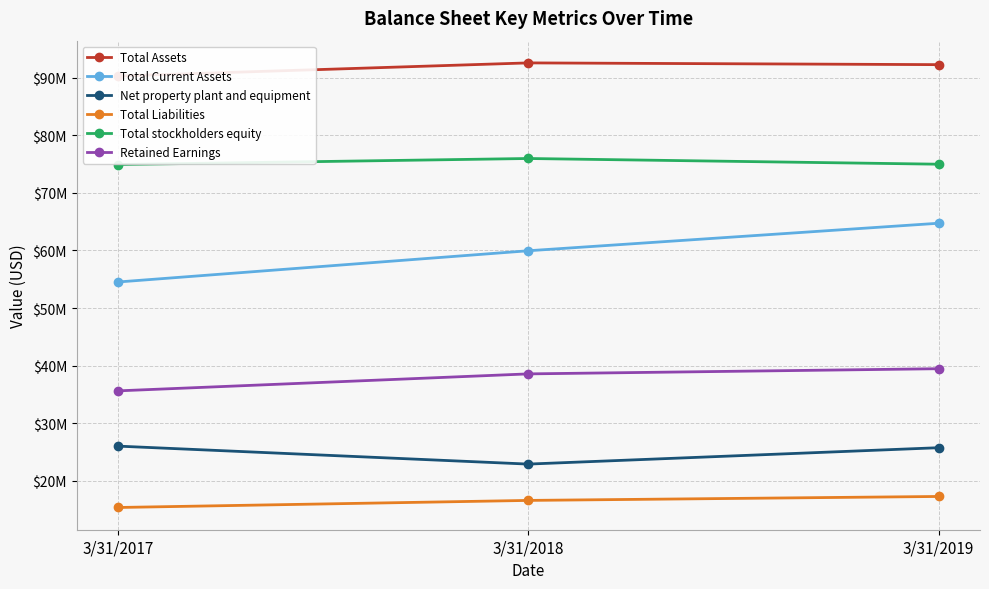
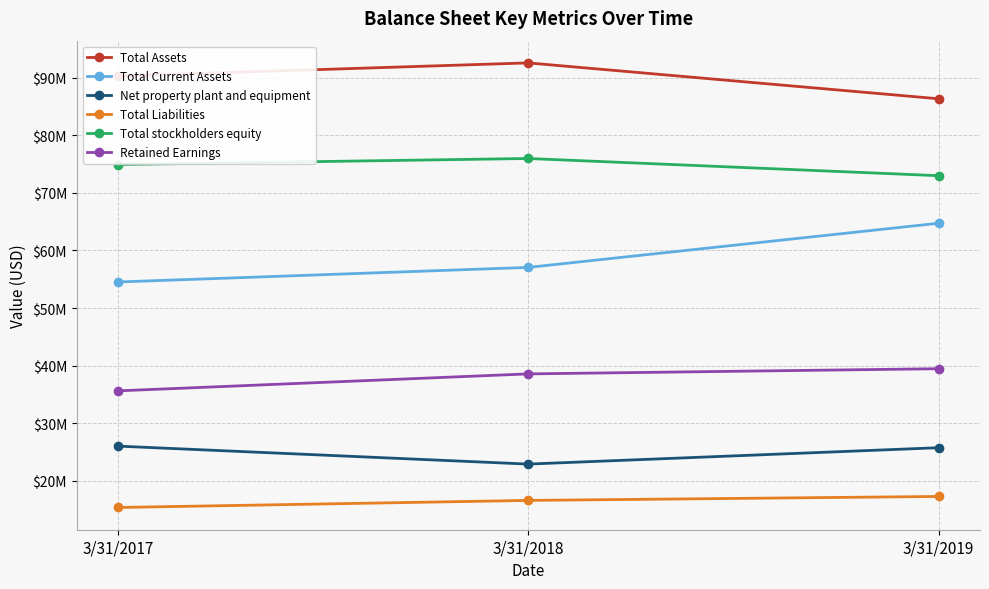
Total Current Assets, 3/31/2018: $60000000 -> $57000000
Total Assets, 3/31/2019: $92000000 -> $86000000
Total stockholders equity, 3/31/2019: $75000000 -> $73000000
